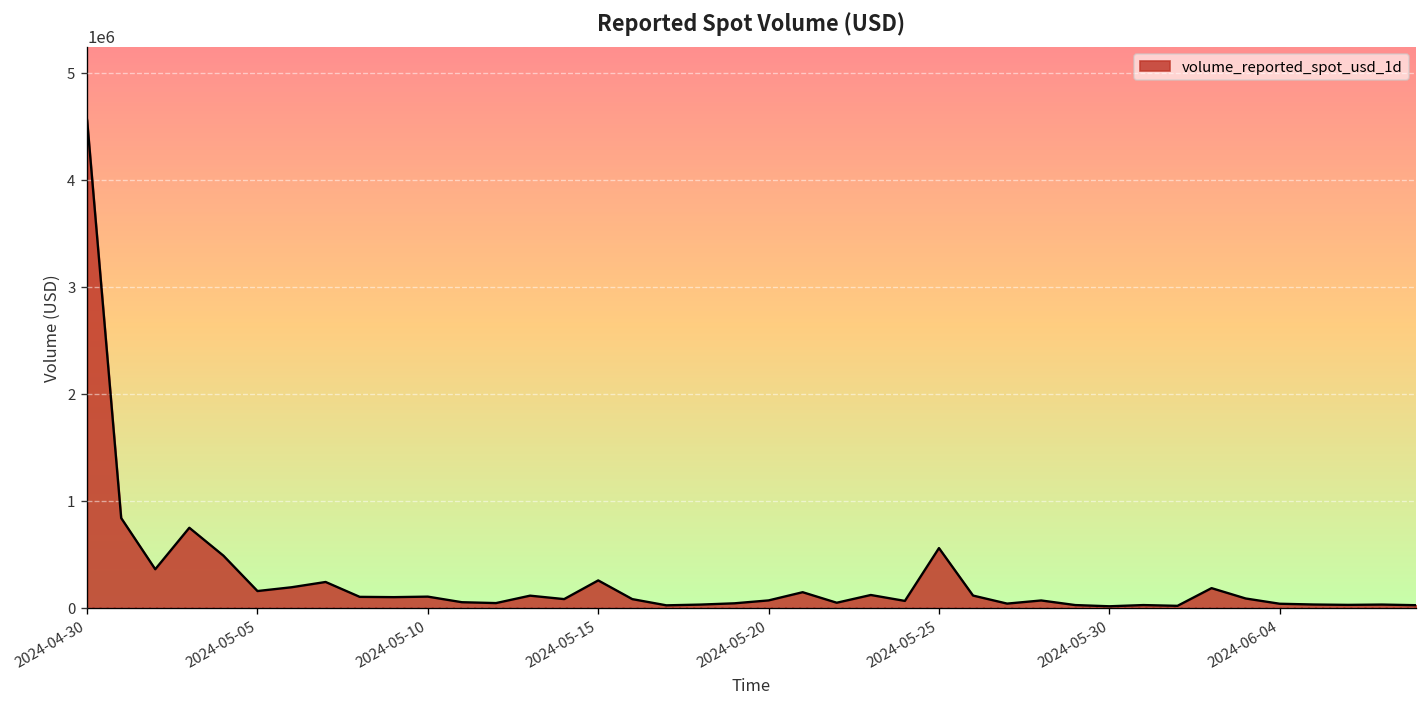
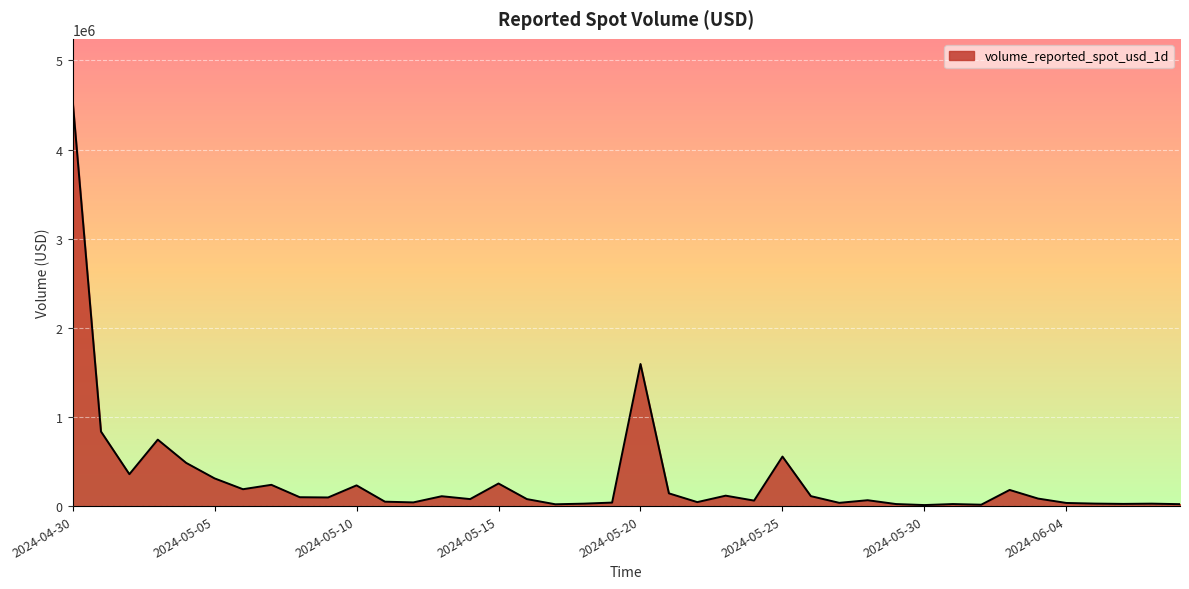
2024-05-05: 200000 -> 300000
2024-05-10: 100000 -> 200000
2024-05-20: 100000 -> 1600000
